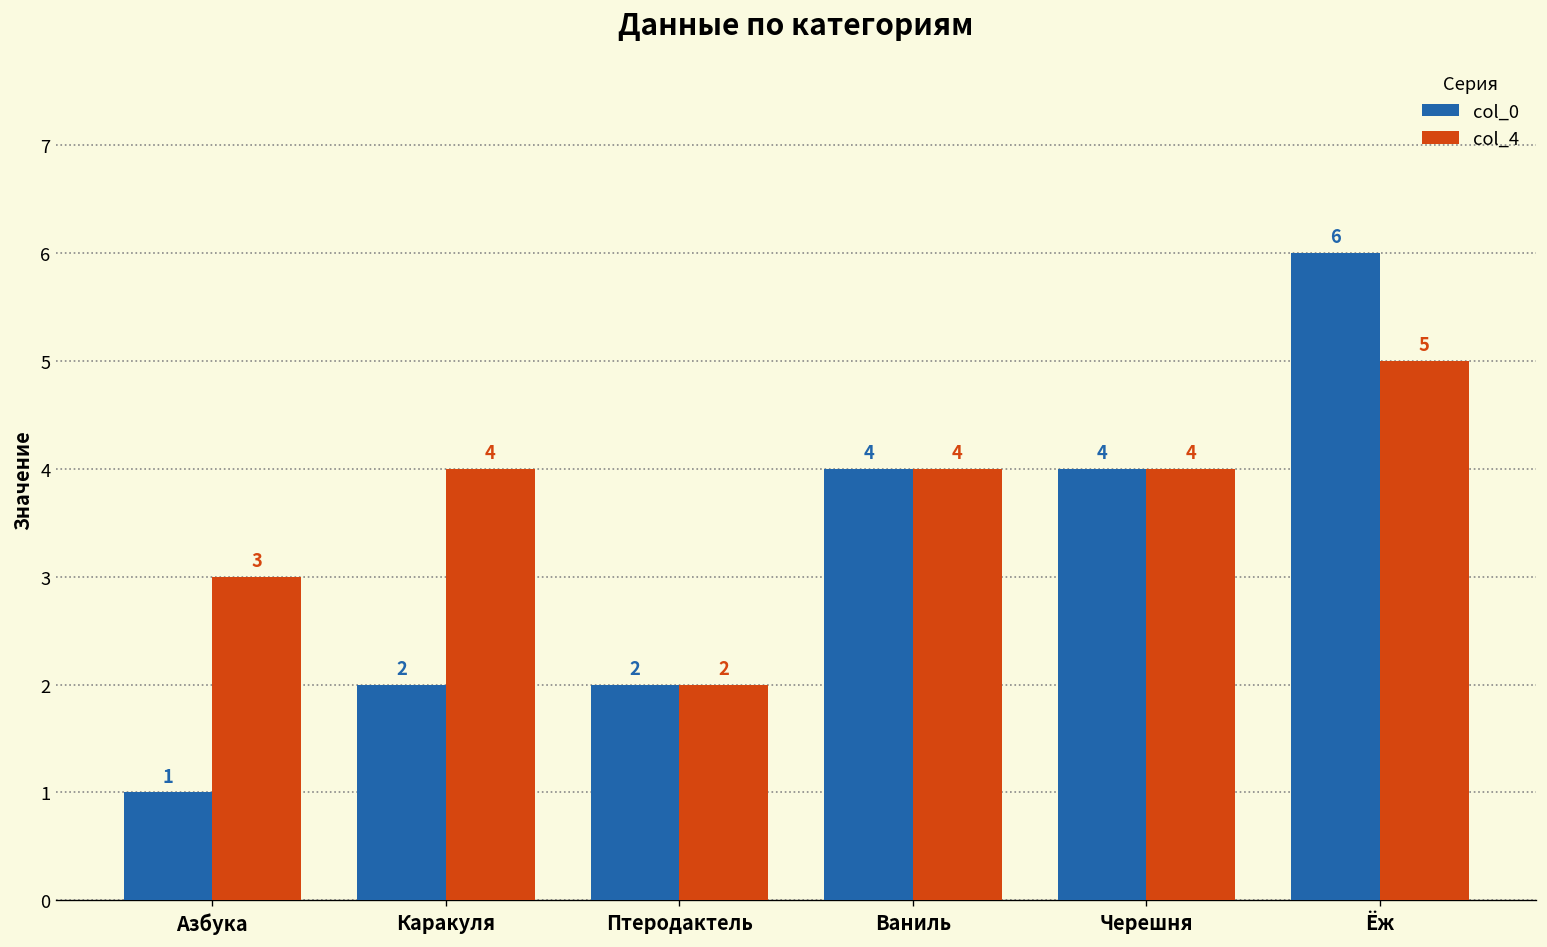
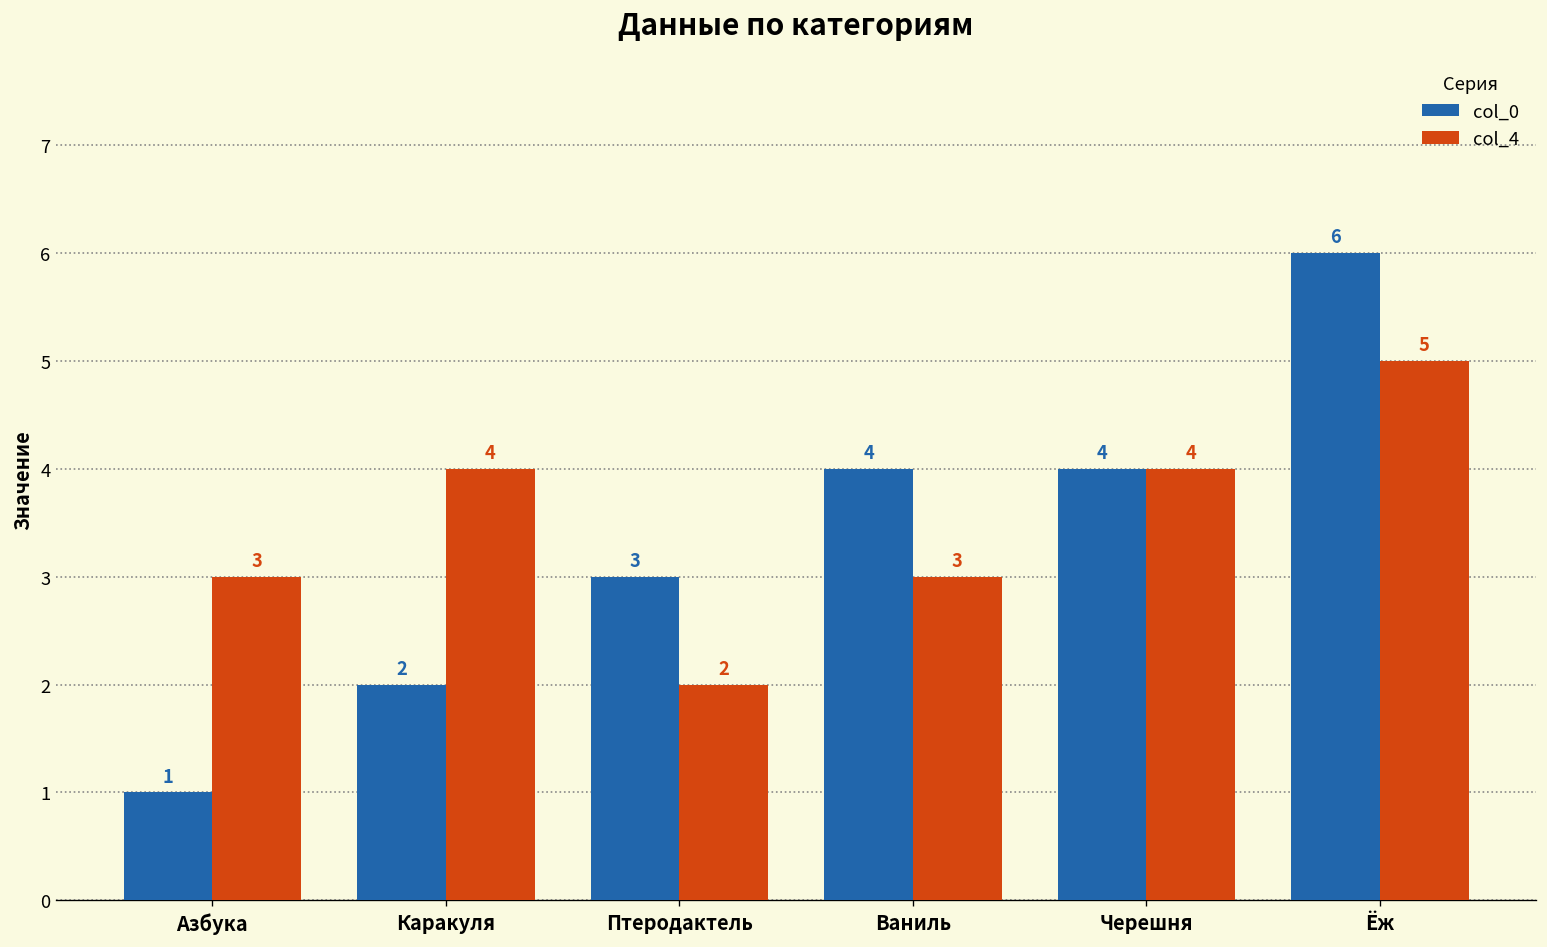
col_0, Птеродактель: 2 -> 3
col_4, Ваниль: 4 -> 3
